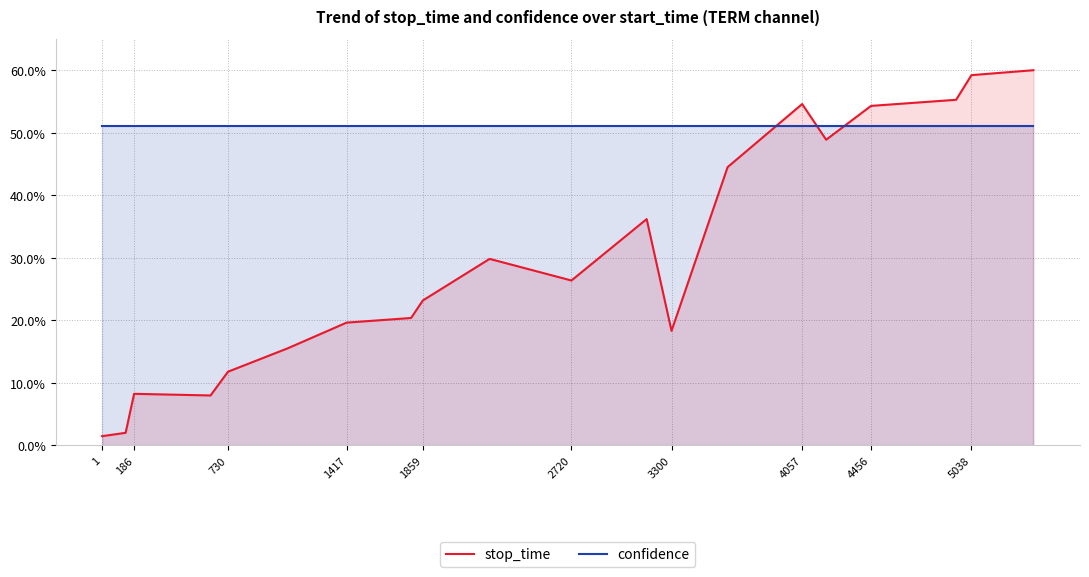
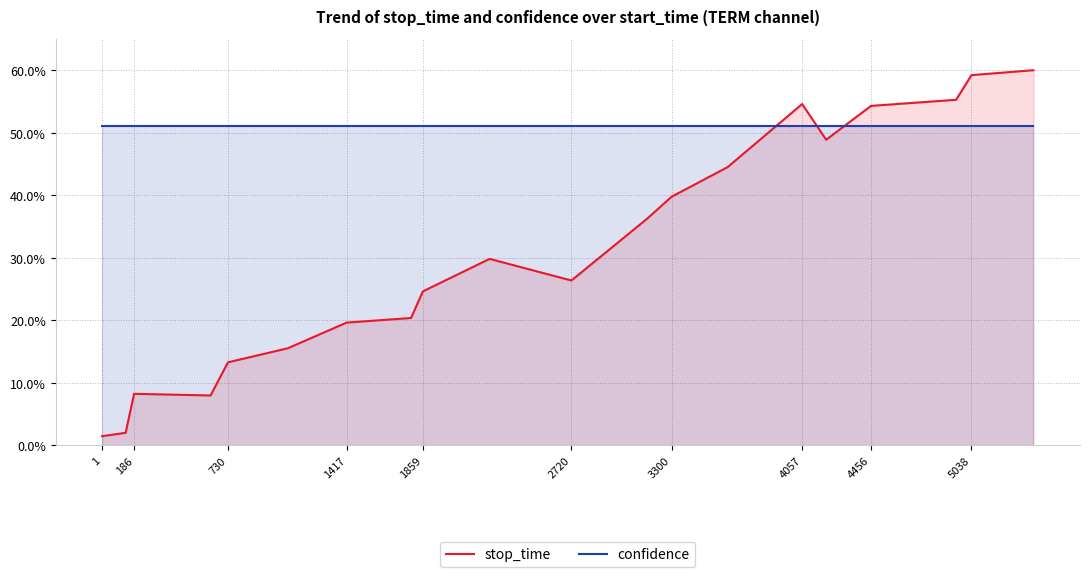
stop_time, 730: 12% -> 13%
stop_time, 1859: 23% -> 25%
stop_time, 3300: 18% -> 40%
